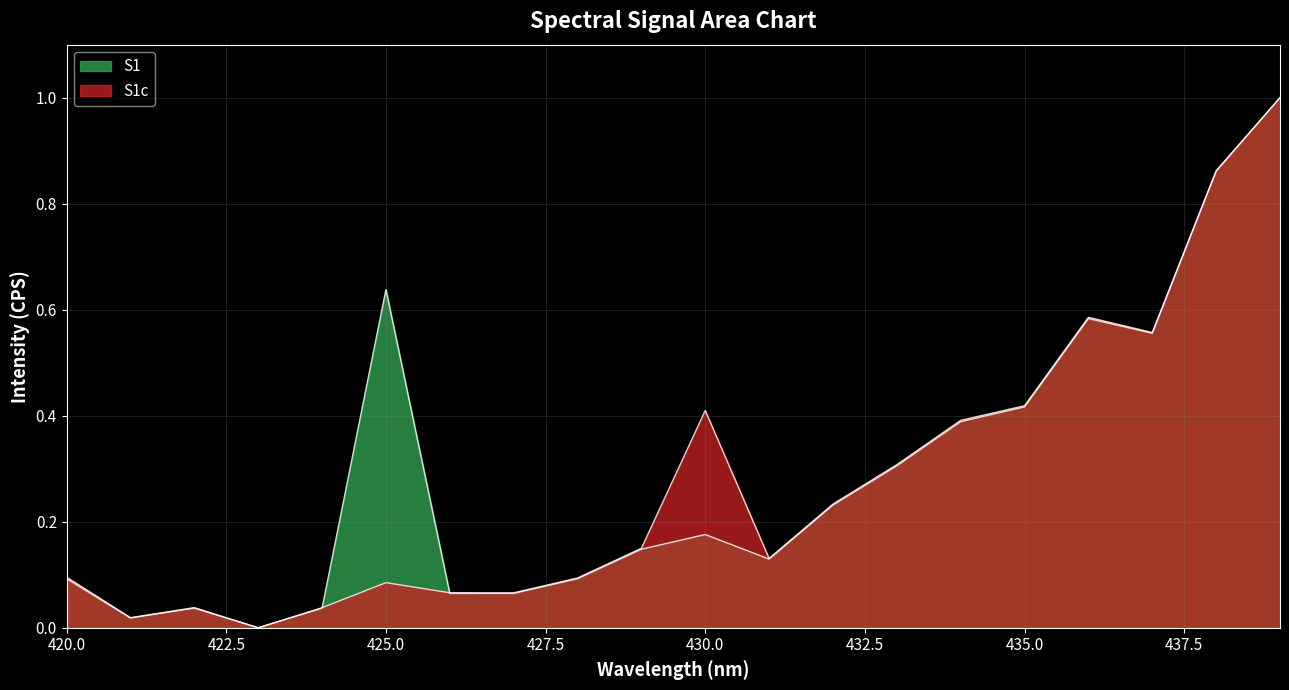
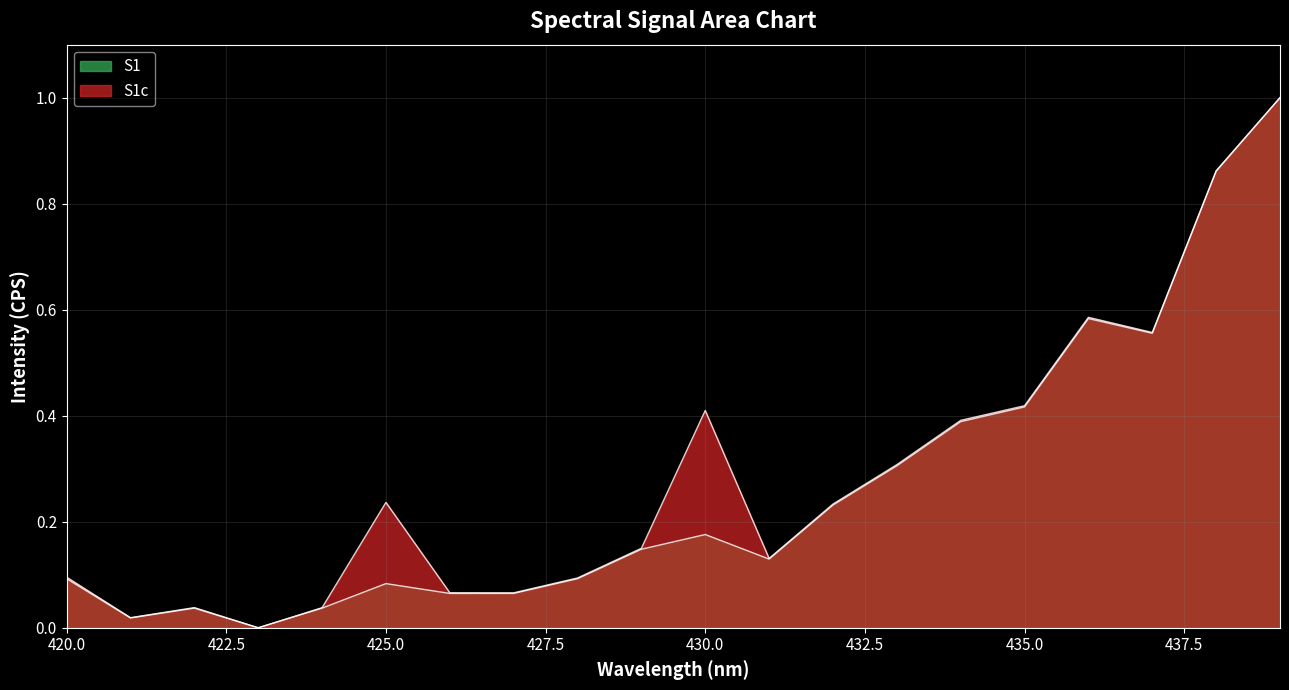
S1, 425.0: 0.64 -> 0.08
S1c, 425.0: 0.09 -> 0.24
